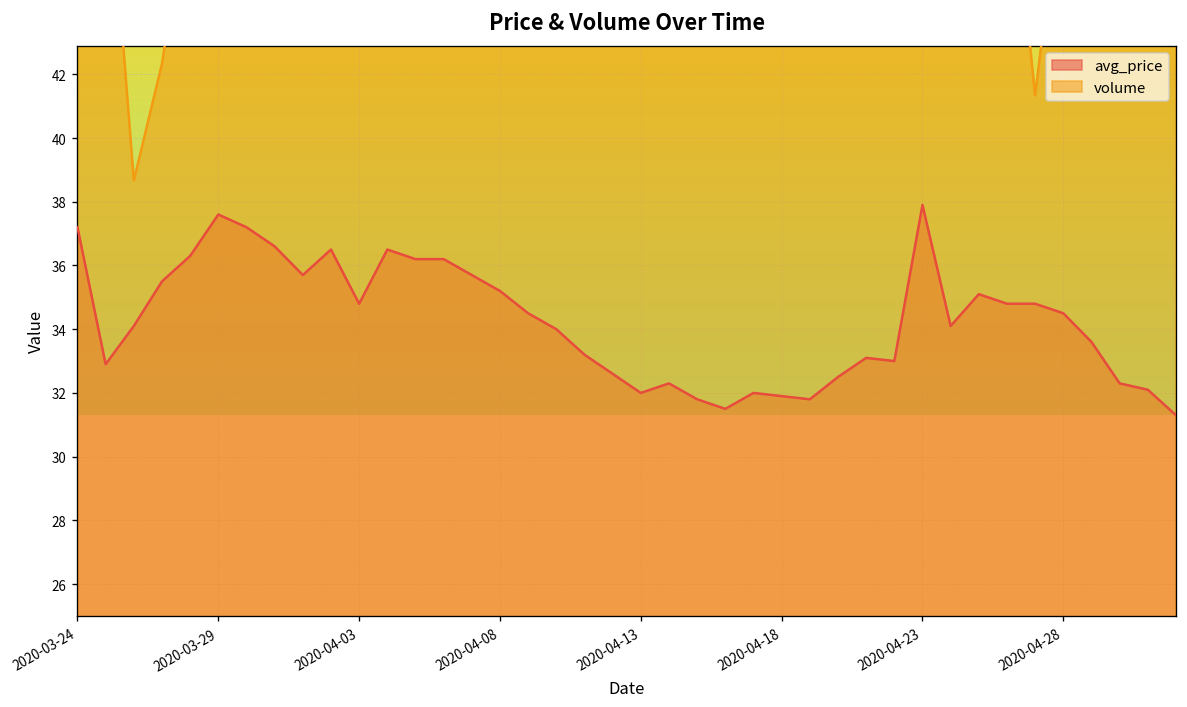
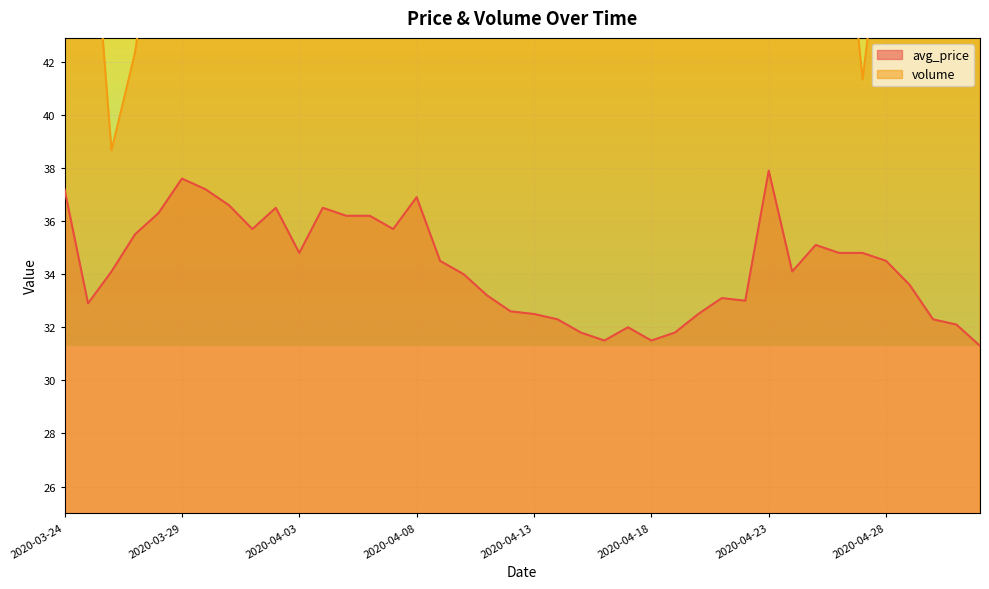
avg_price, 2020-04-08: 35.2 -> 36.9
avg_price, 2020-04-13: 32.0 -> 32.5
avg_price, 2020-04-18: 31.9 -> 31.5
